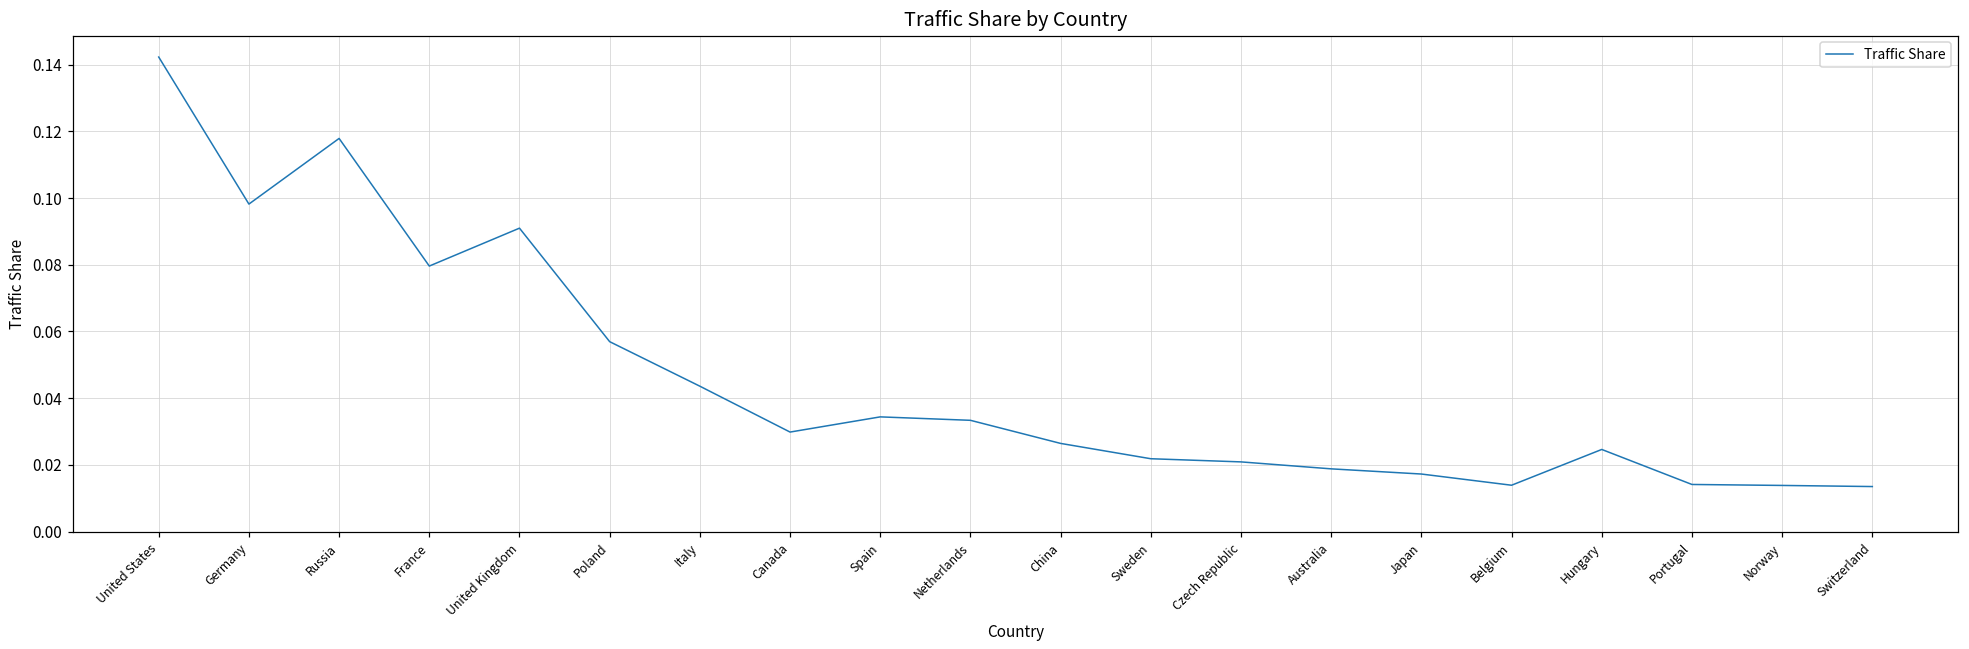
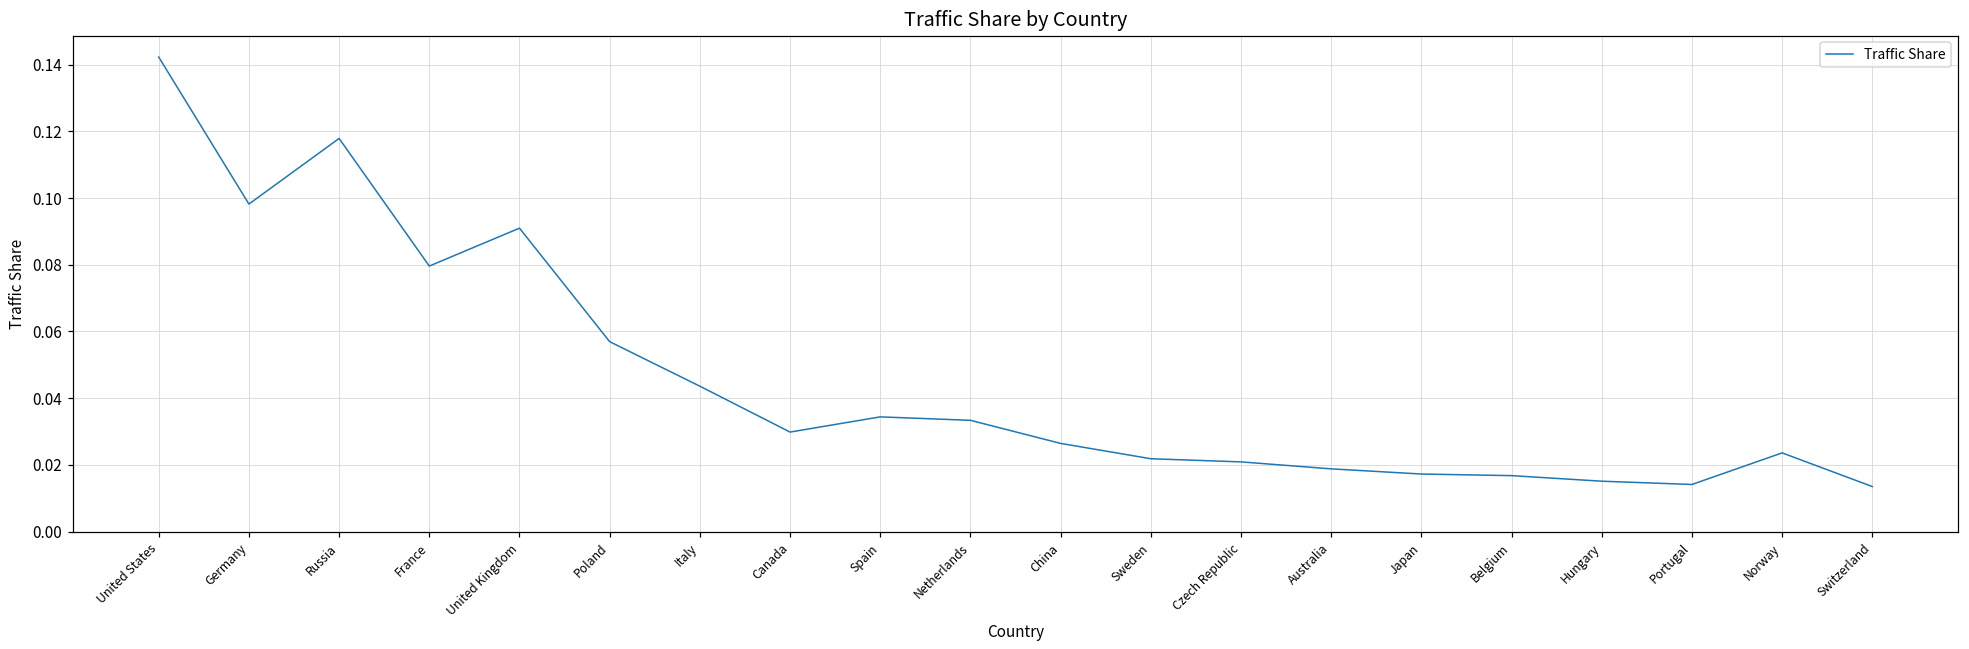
Belgium: 0.014 -> 0.017
Hungary: 0.025 -> 0.015
Norway: 0.014 -> 0.024
